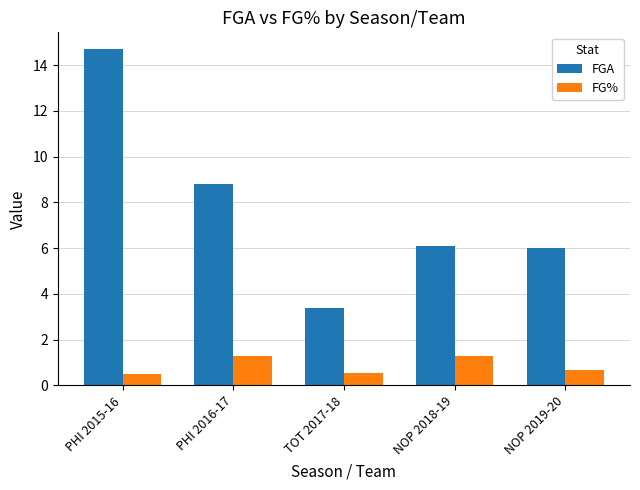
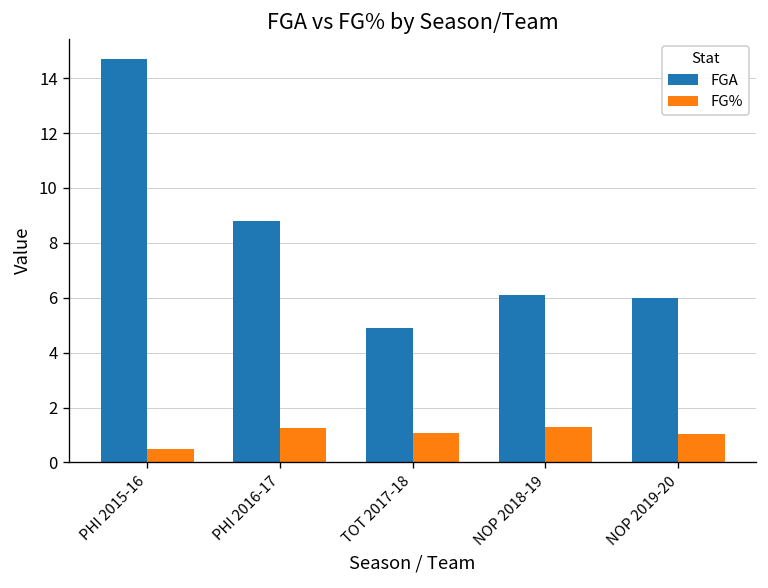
FGA, TOT 2017-18: 3.4 -> 4.9
FG%, TOT 2017-18: 0.6 -> 1.1
FG%, NOP 2019-20: 0.7 -> 1.1
